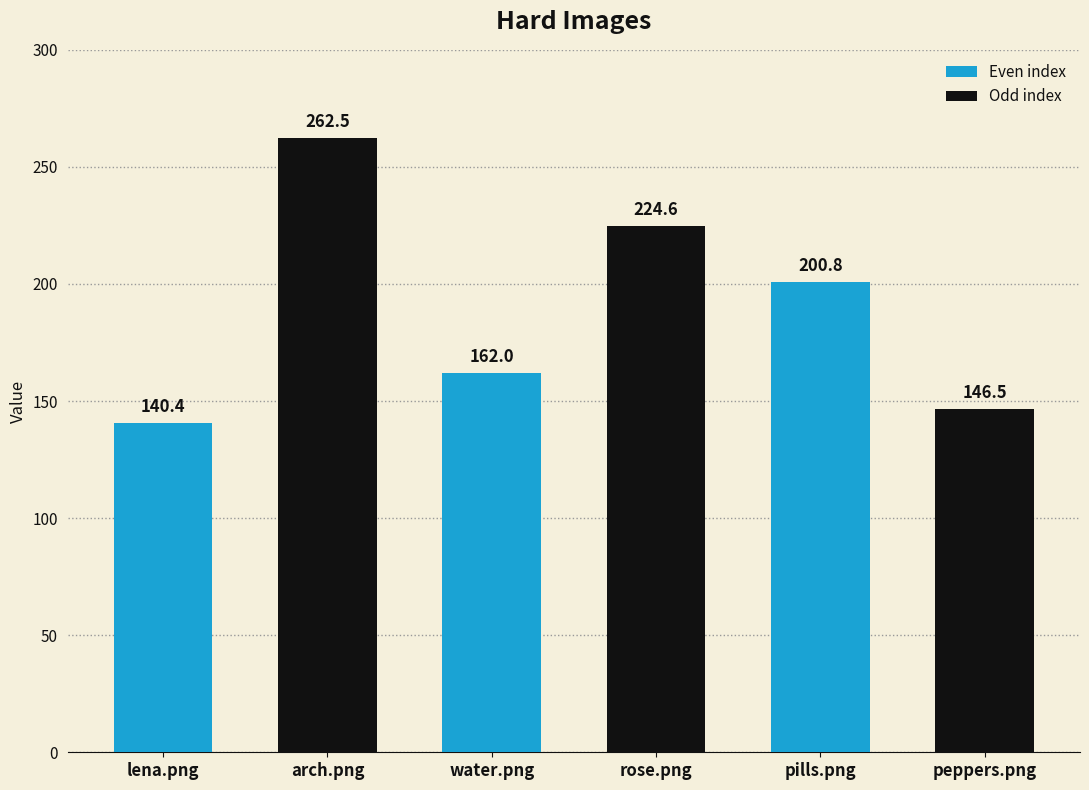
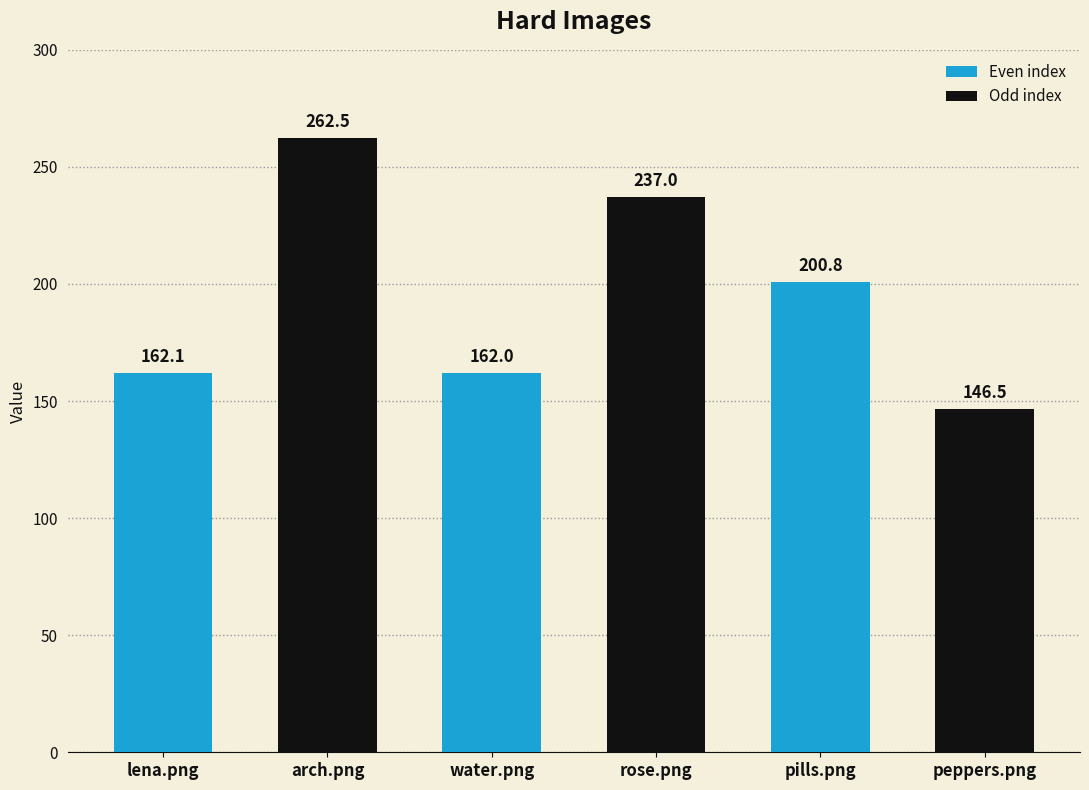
lena.png: 140.4 -> 162.1
rose.png: 224.6 -> 237.0
